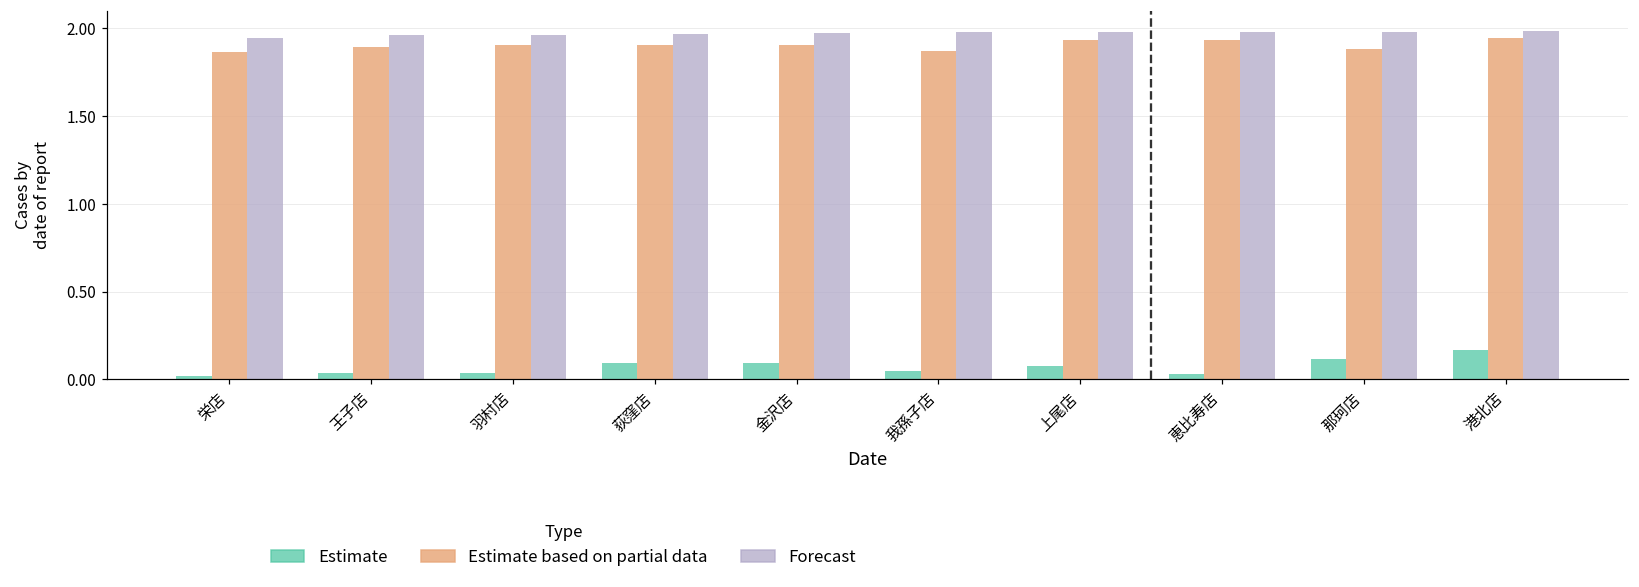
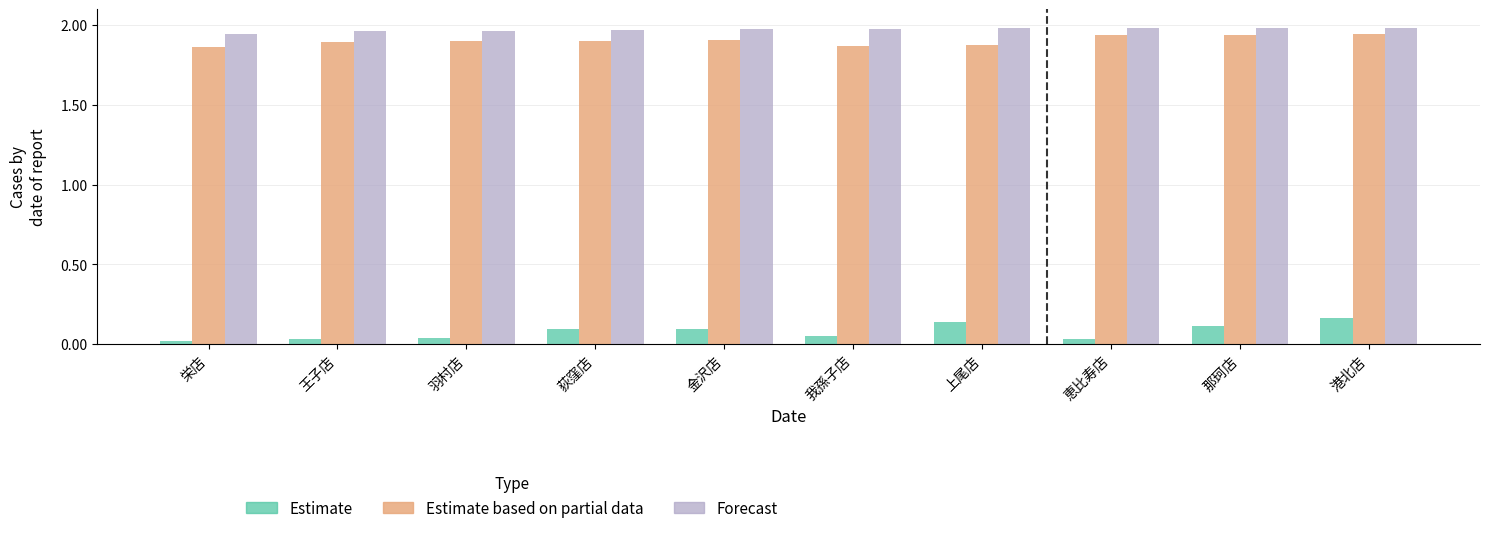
Estimate, 上尾店: 0.07 -> 0.14
Estimate based on partial data, 上尾店: 1.94 -> 1.87
Estimate based on partial data, 那珂店: 1.89 -> 1.94
